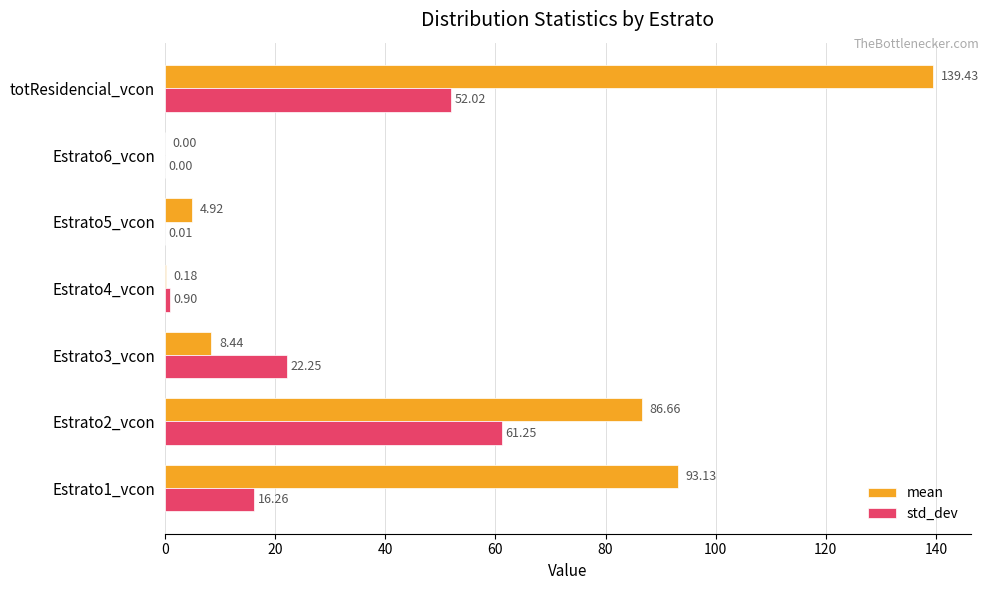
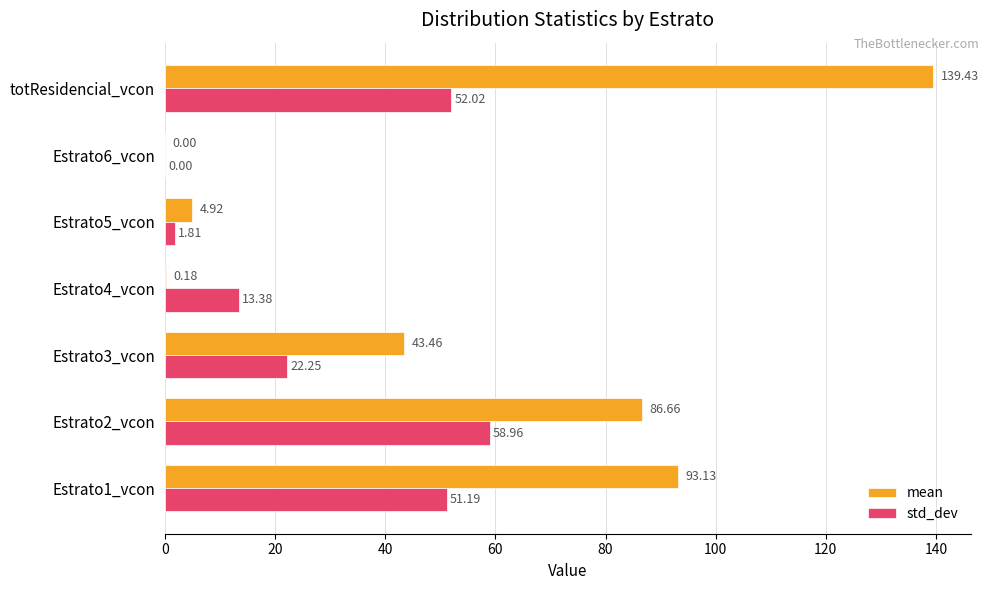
std_dev, Estrato5_vcon: 0.01 -> 1.81
std_dev, Estrato4_vcon: 0.90 -> 13.38
mean, Estrato3_vcon: 8.44 -> 43.46
std_dev, Estrato2_vcon: 61.25 -> 58.96
std_dev, Estrato1_vcon: 16.26 -> 51.19
